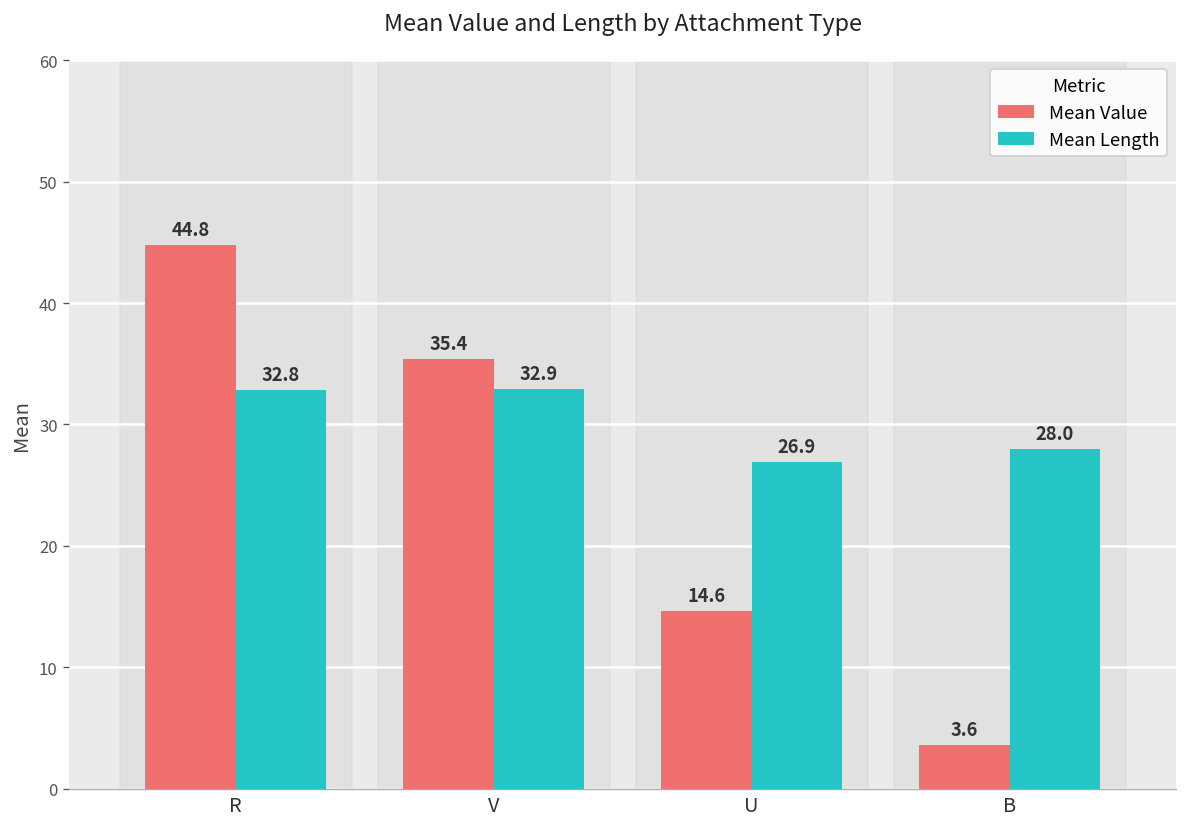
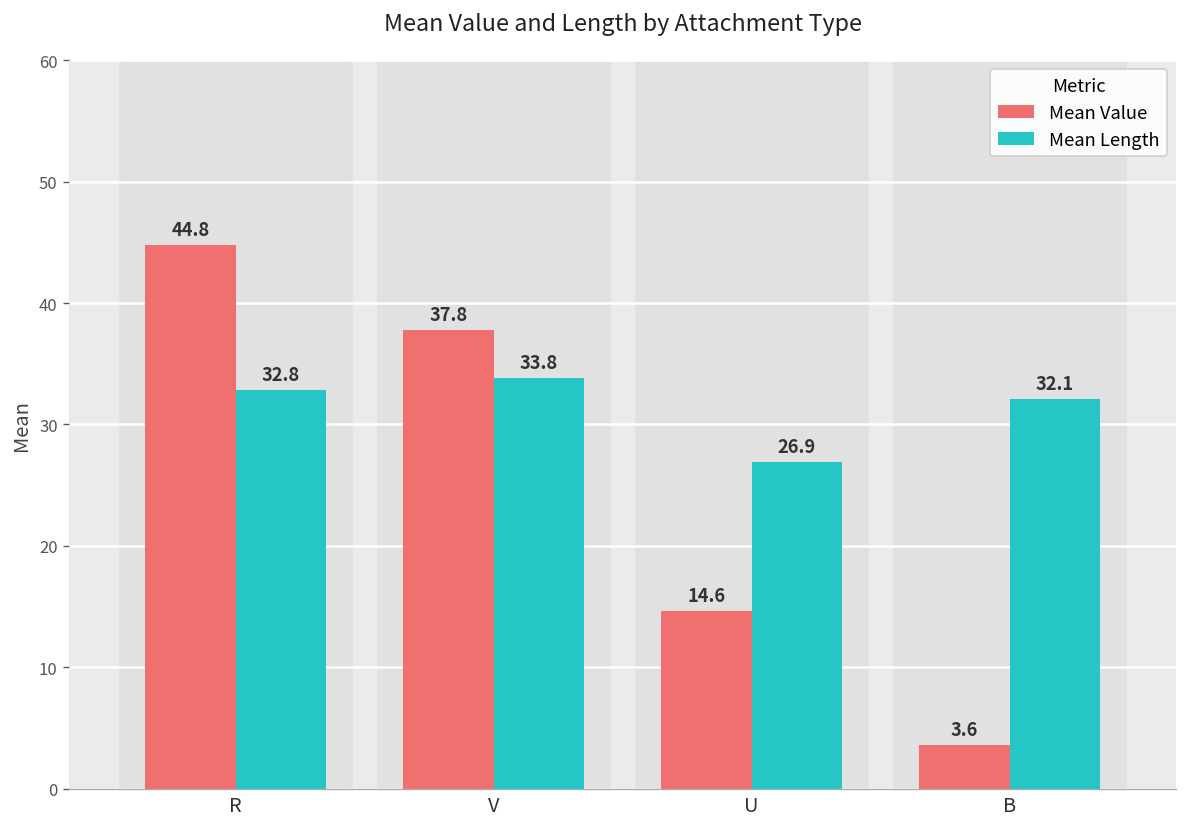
Mean Value, V: 35.4 -> 37.8
Mean Length, V: 32.9 -> 33.8
Mean Length, B: 28.0 -> 32.1
